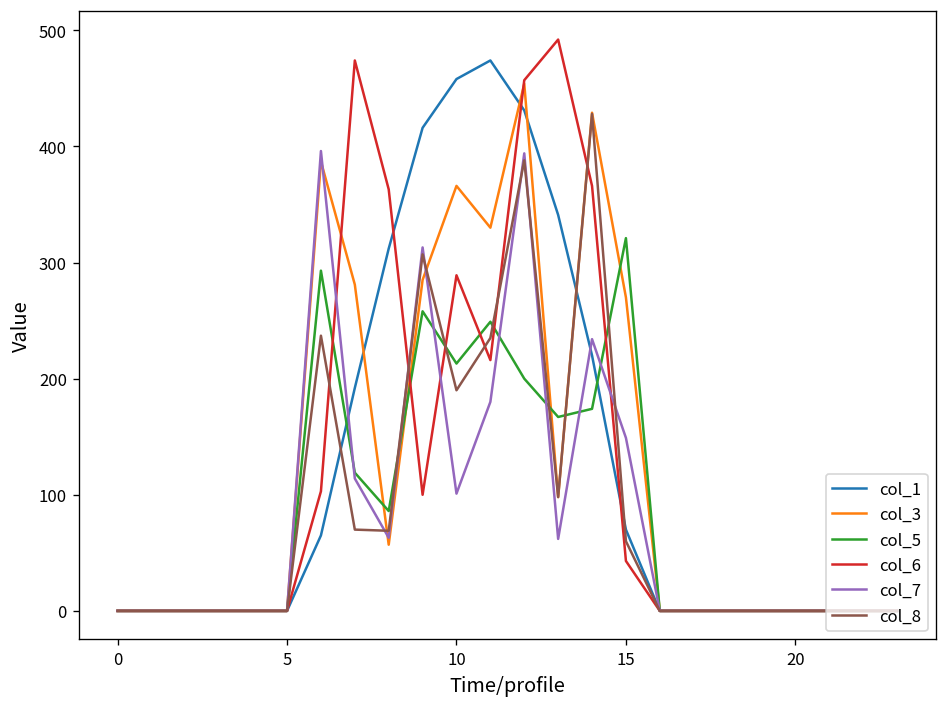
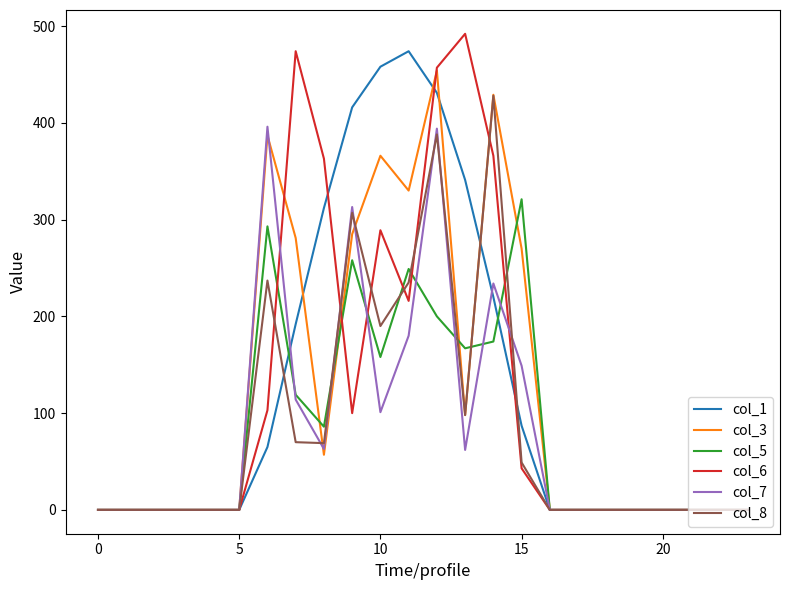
col_5, 10: 210 -> 160
col_1, 15: 70 -> 90
col_8, 15: 60 -> 50
